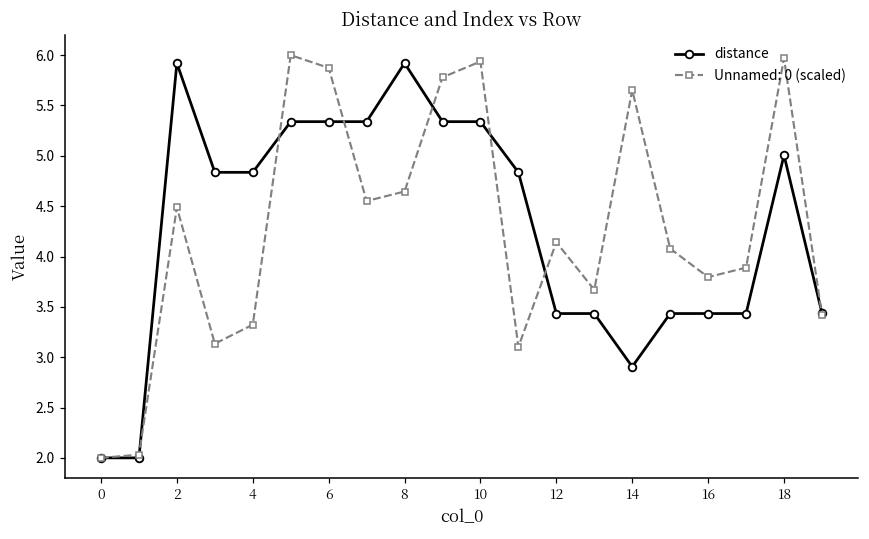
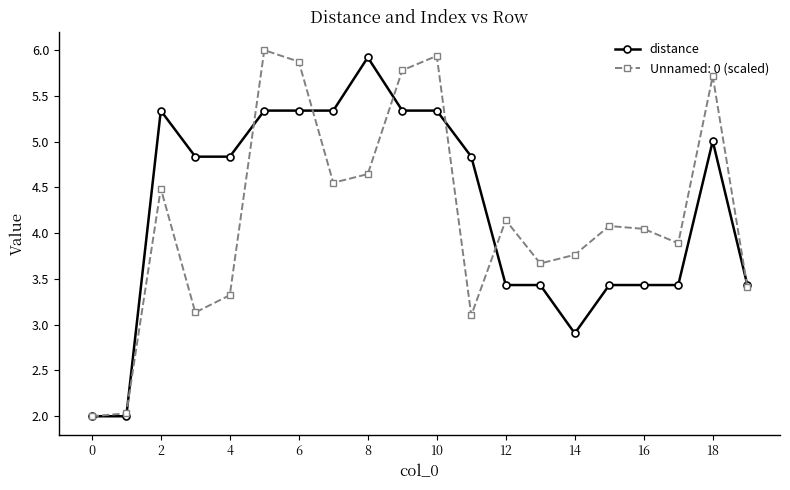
distance, 2: 5.9 -> 5.3
Unnamed: 0 (scaled), 14: 5.7 -> 3.8
Unnamed: 0 (scaled), 16: 3.8 -> 4.0
Unnamed: 0 (scaled), 18: 6.0 -> 5.7
